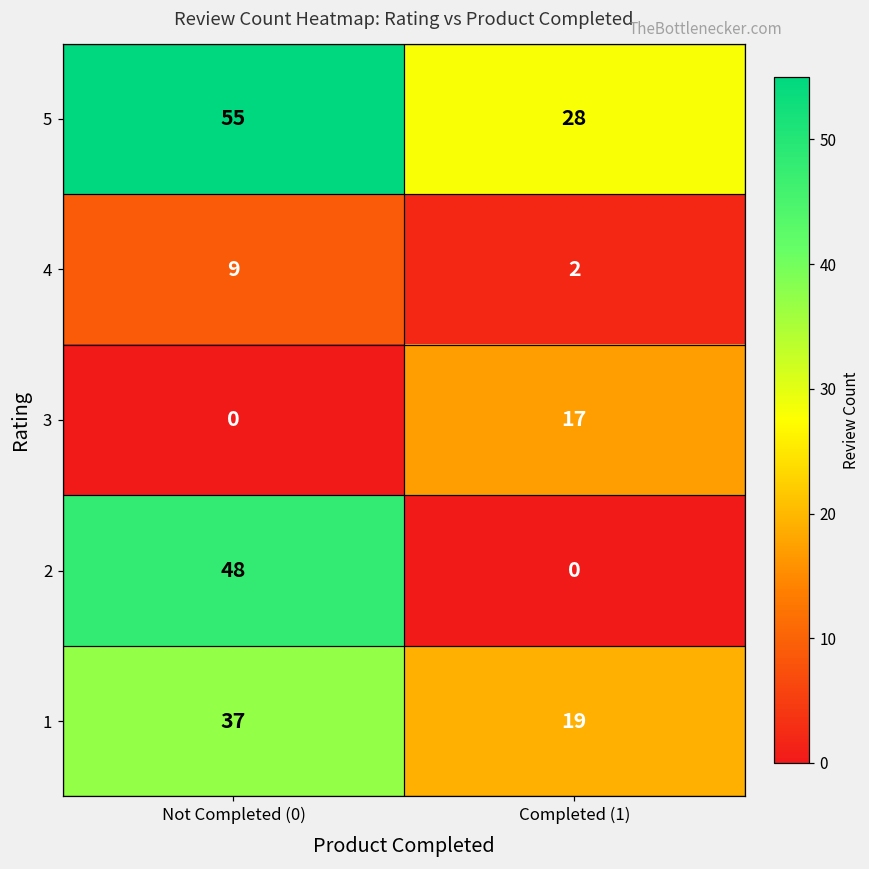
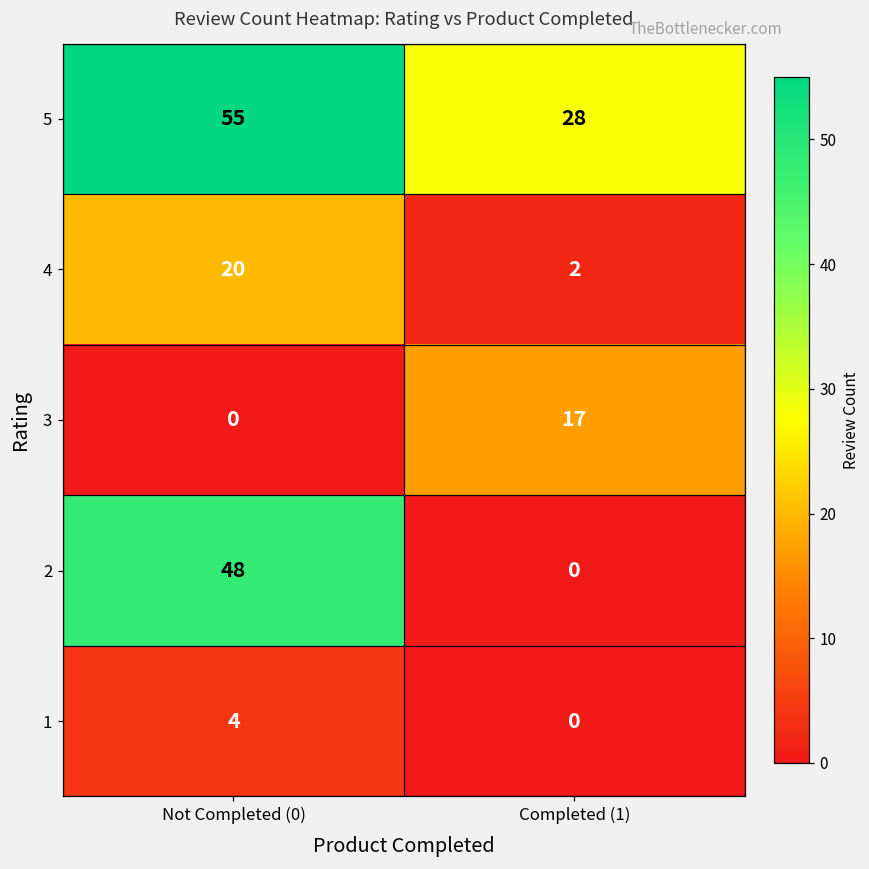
4, Not Completed (0): 9 -> 20
1, Not Completed (0): 37 -> 4
1, Completed (1): 19 -> 0
